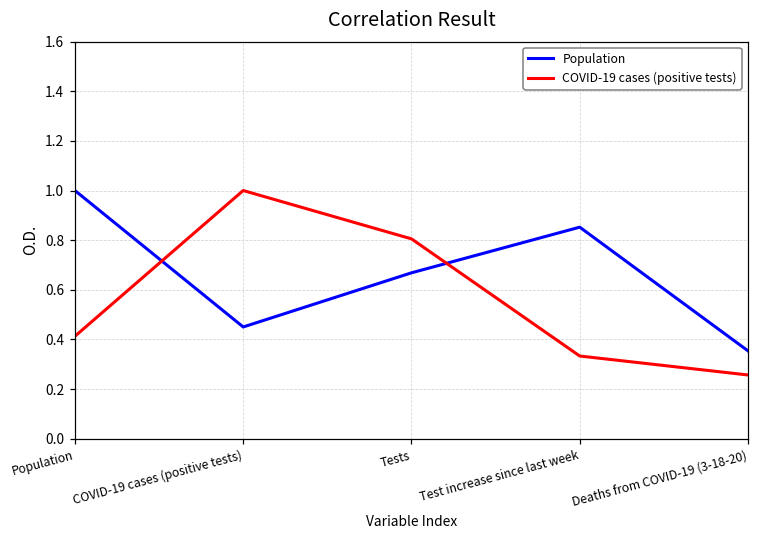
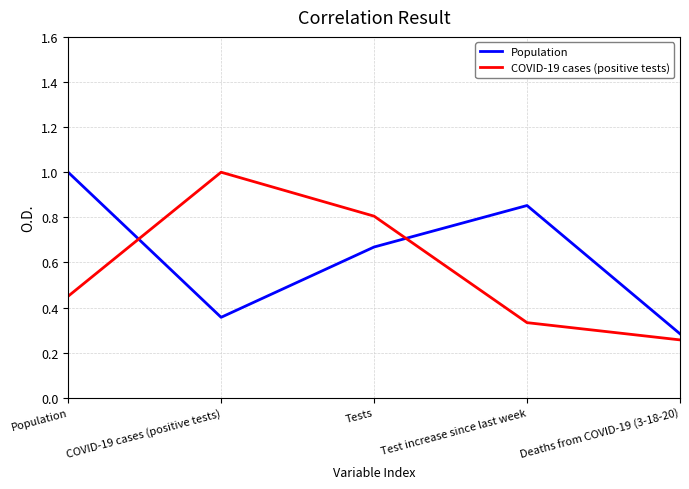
COVID-19 cases (positive tests), Population: 0.41 -> 0.45
Population, COVID-19 cases (positive tests): 0.45 -> 0.36
Population, Deaths from COVID-19 (3-18-20): 0.35 -> 0.28
